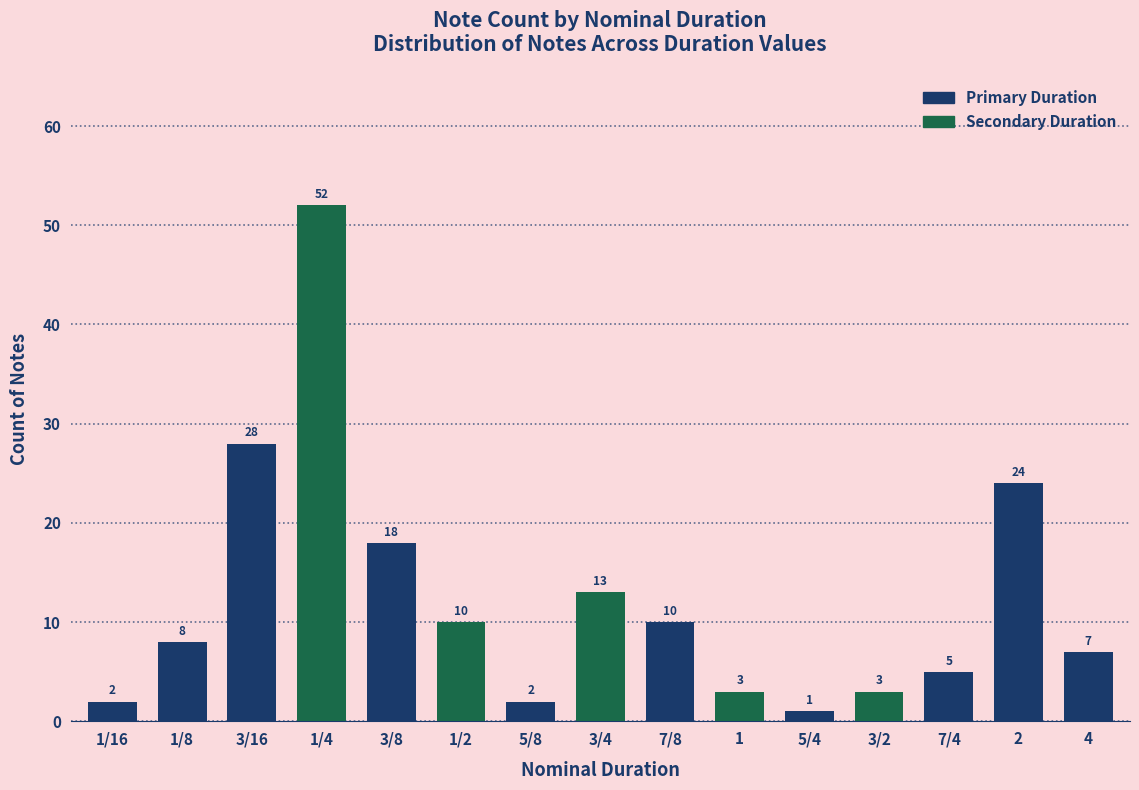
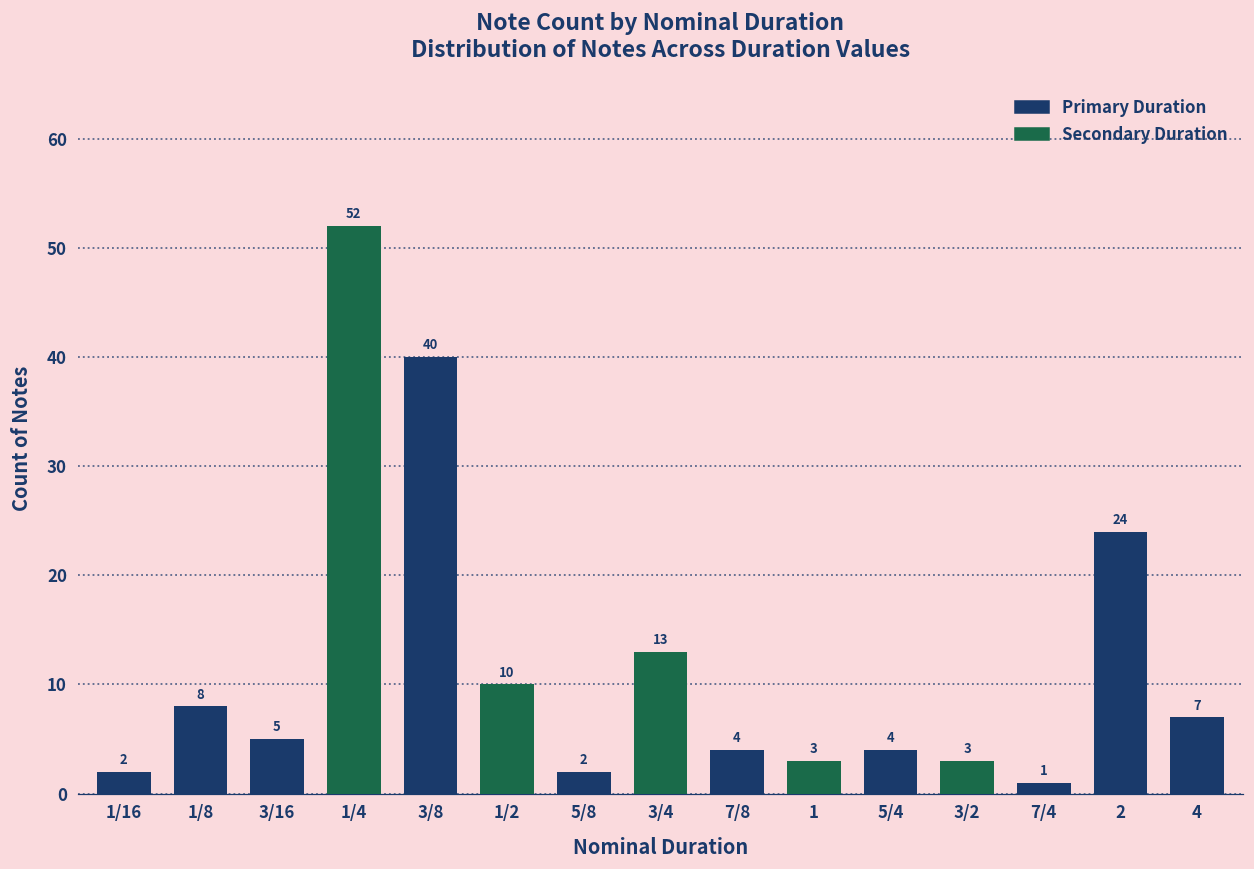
3/16: 28 -> 5
3/8: 18 -> 40
7/8: 10 -> 4
5/4: 1 -> 4
7/4: 5 -> 1
